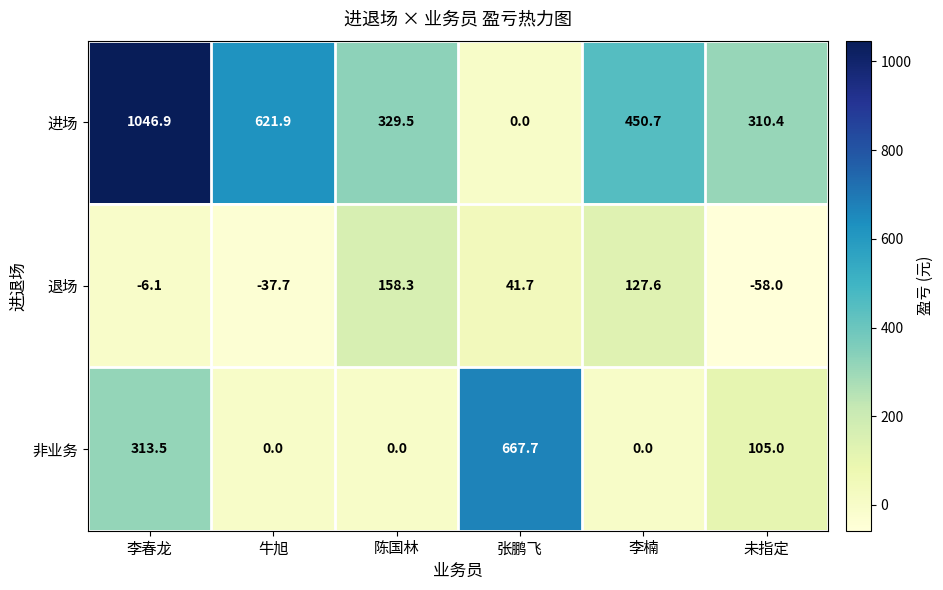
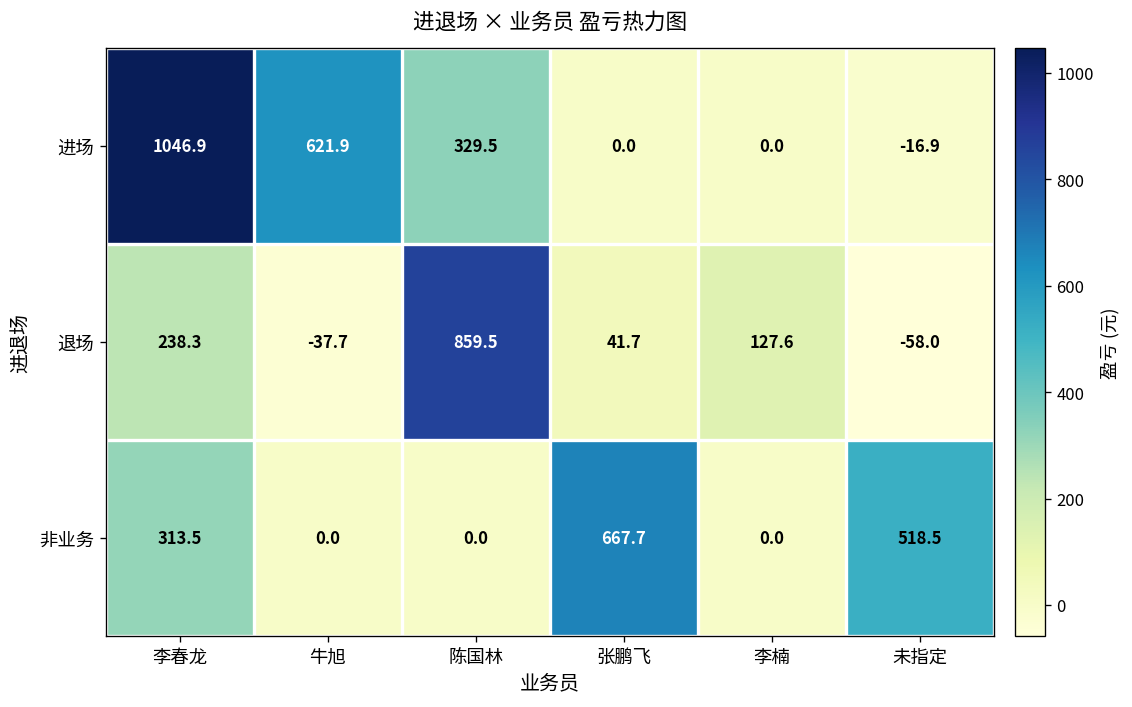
进场, 李楠: 450.7 -> 0.0
进场, 未指定: 310.4 -> -16.9
退场, 李春龙: -6.1 -> 238.3
退场, 陈国林: 158.3 -> 859.5
非业务, 未指定: 105.0 -> 518.5
